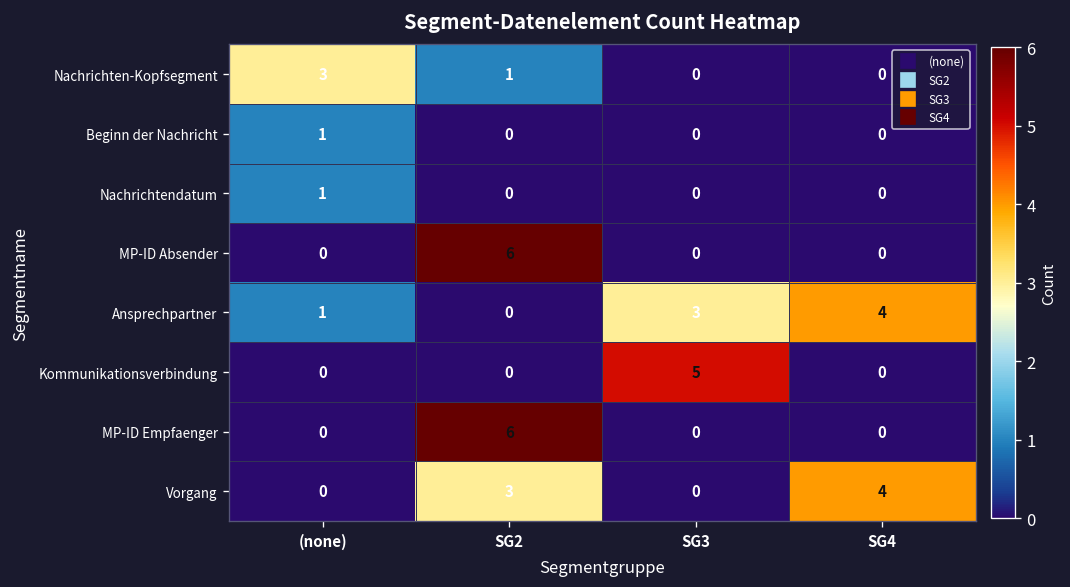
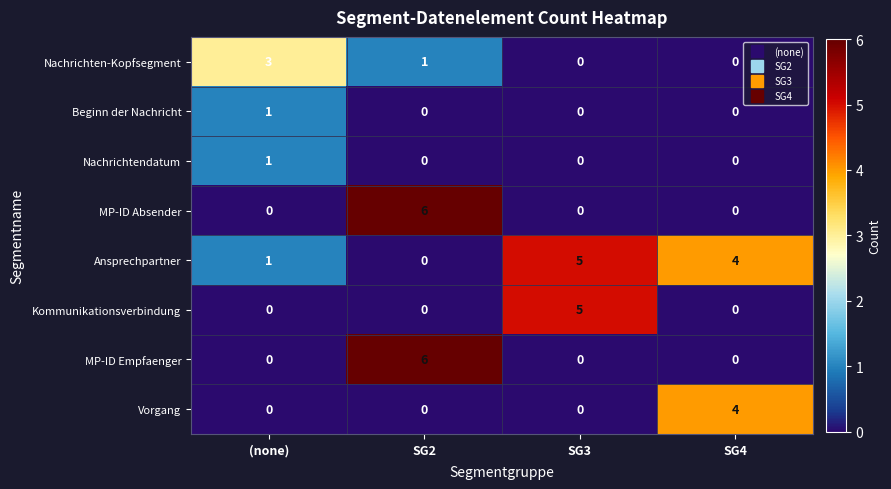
Ansprechpartner, SG3: 3 -> 5
Vorgang, SG2: 3 -> 0
